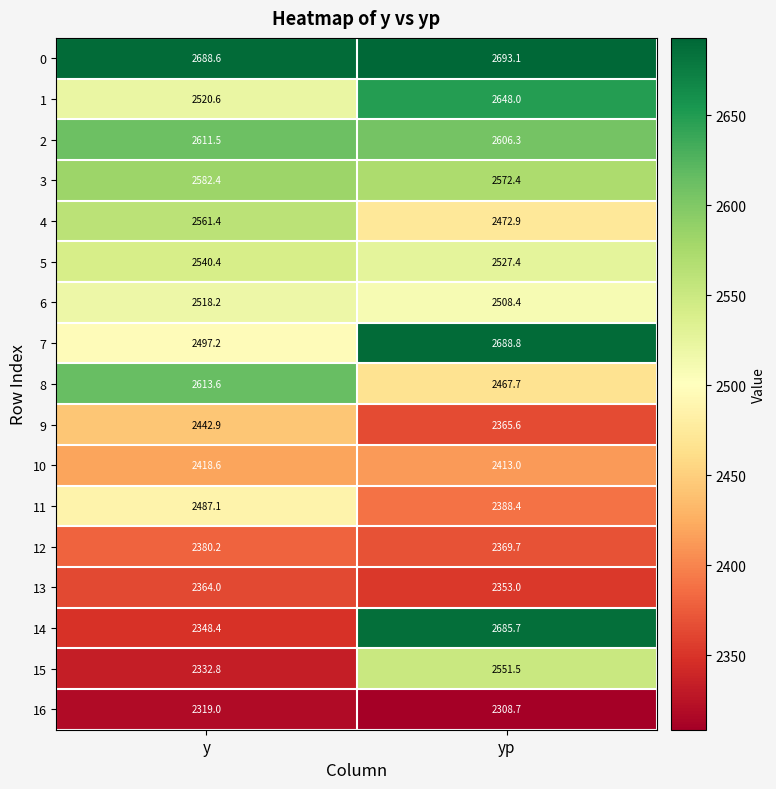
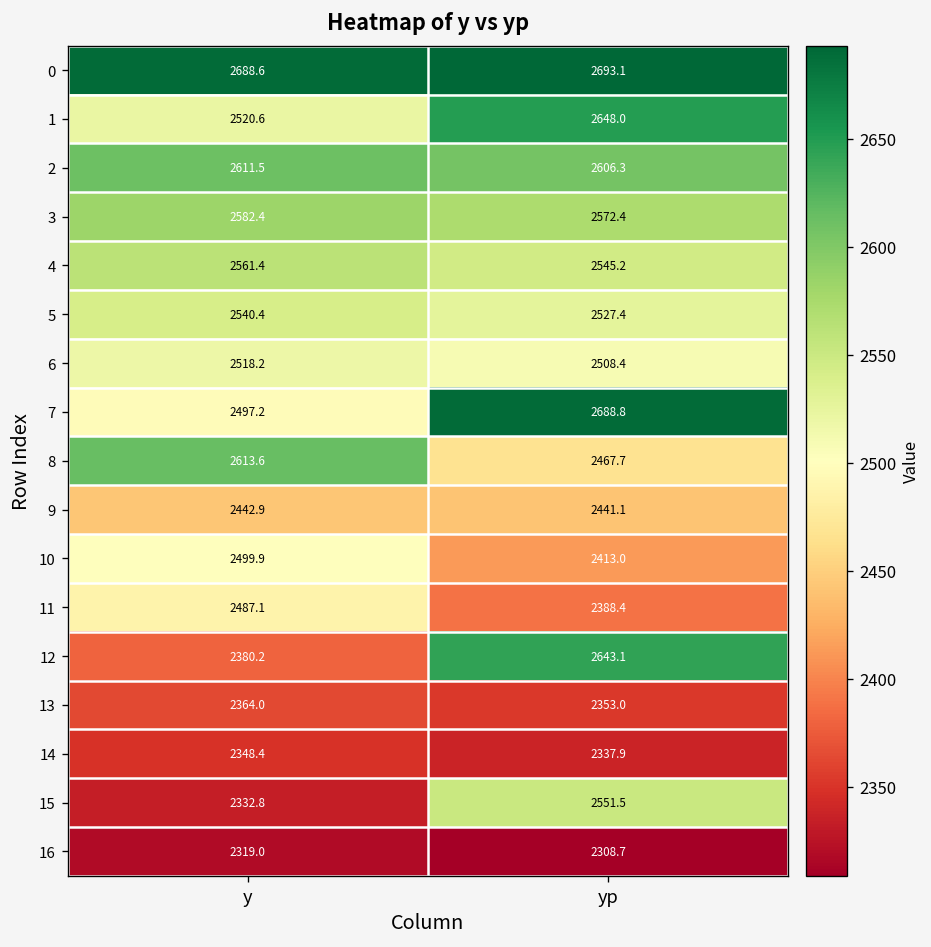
4, yp: 2472.9 -> 2545.2
9, yp: 2365.6 -> 2441.1
10, y: 2418.6 -> 2499.9
12, yp: 2369.7 -> 2643.1
14, yp: 2685.7 -> 2337.9
